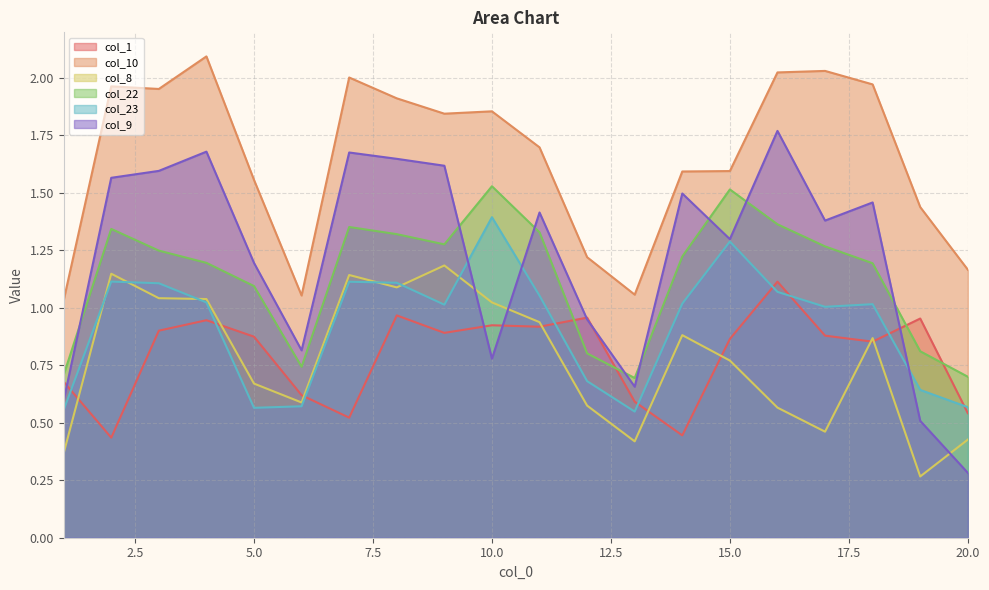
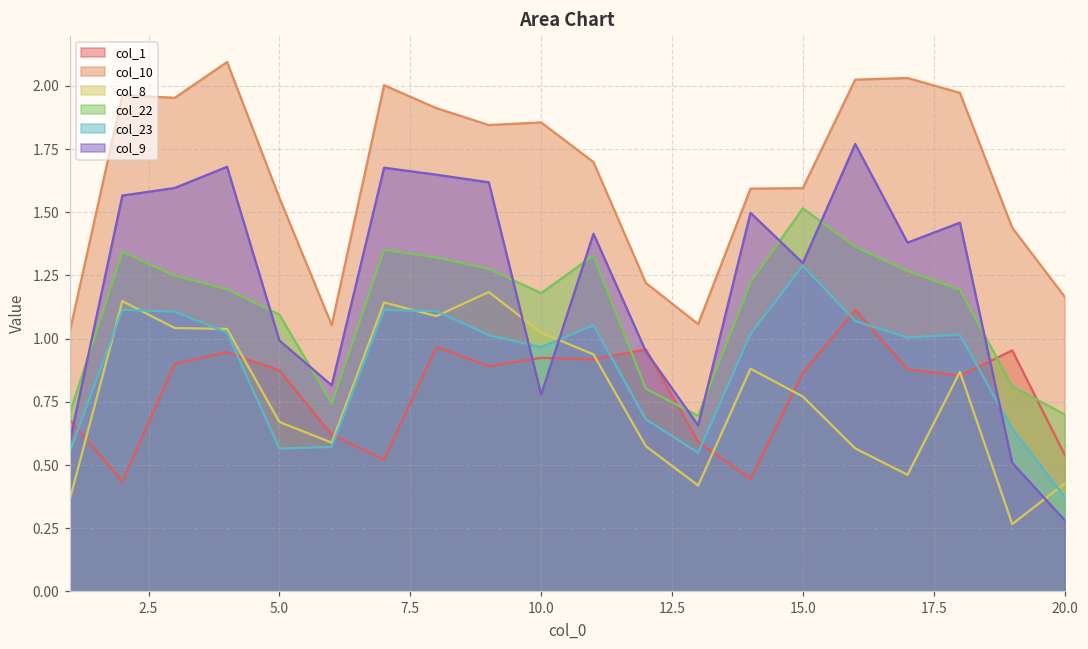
col_9, 5.0: 1.20 -> 0.99
col_22, 10.0: 1.53 -> 1.18
col_23, 10.0: 1.39 -> 0.97
col_23, 20.0: 0.57 -> 0.37
